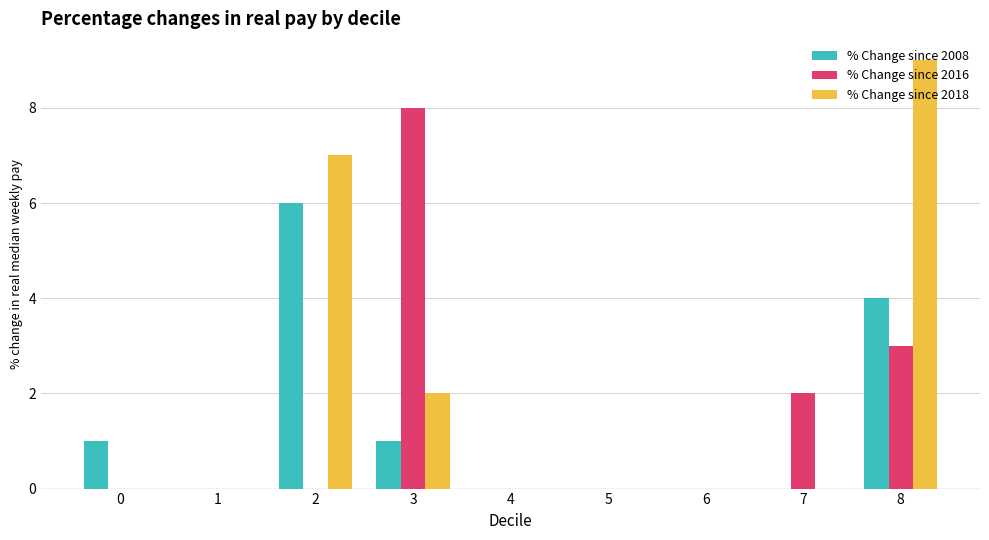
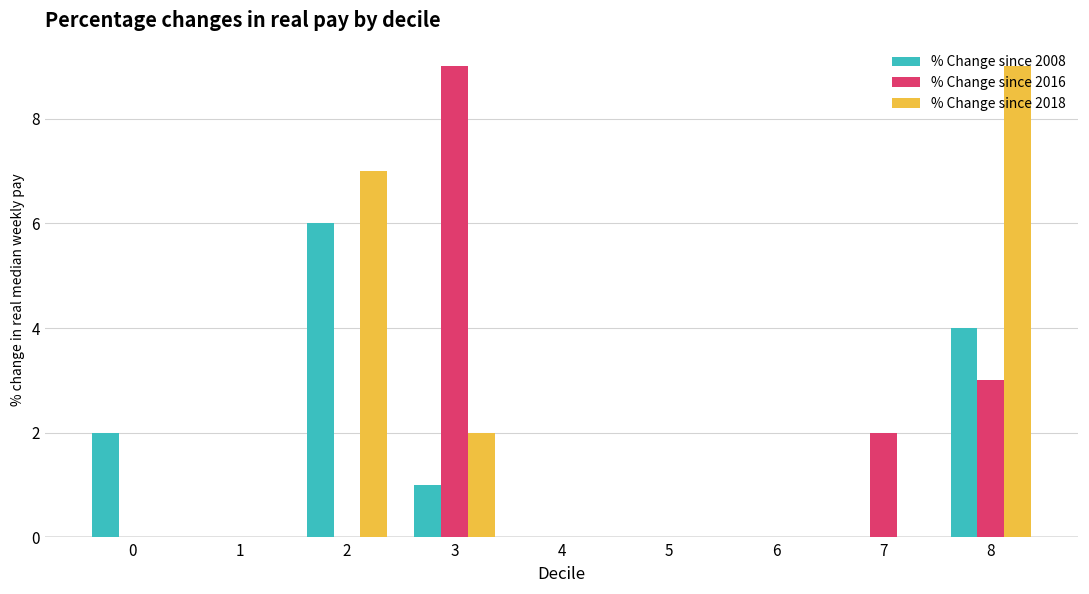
% Change since 2008, 0: 1 -> 2
% Change since 2016, 3: 8 -> 9
